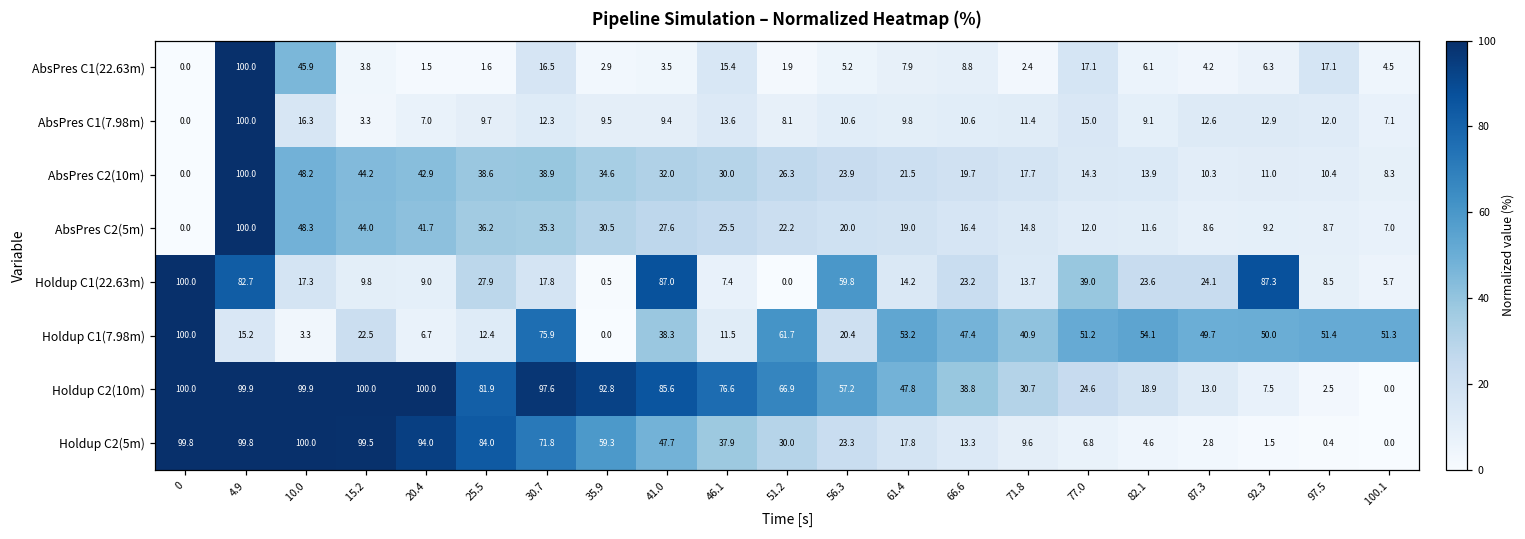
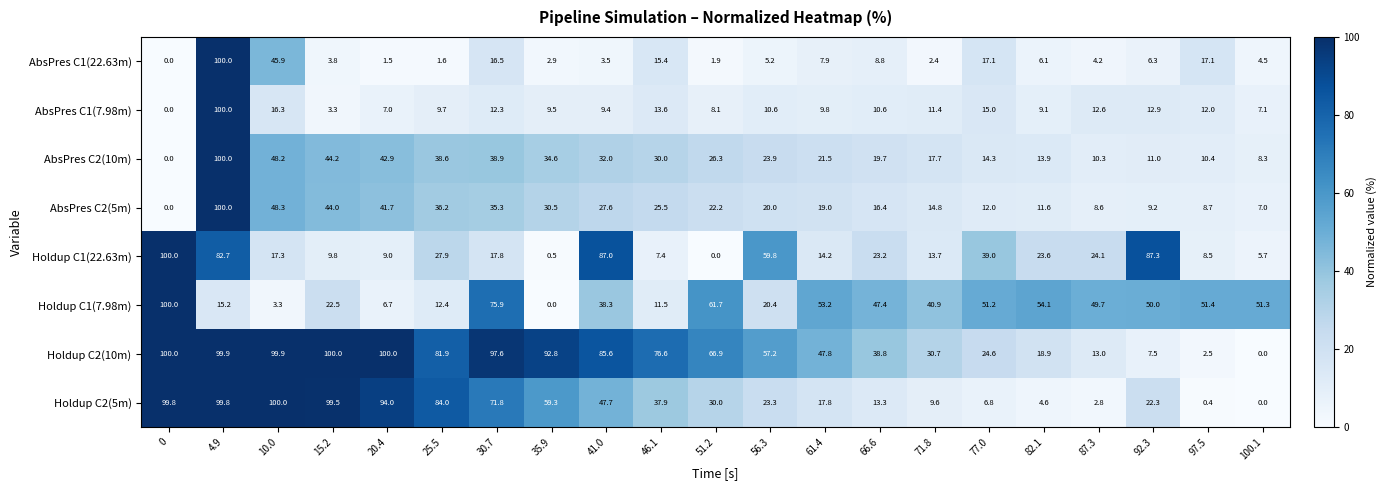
Holdup C2(5m), 92.3: 1.5 -> 22.3
